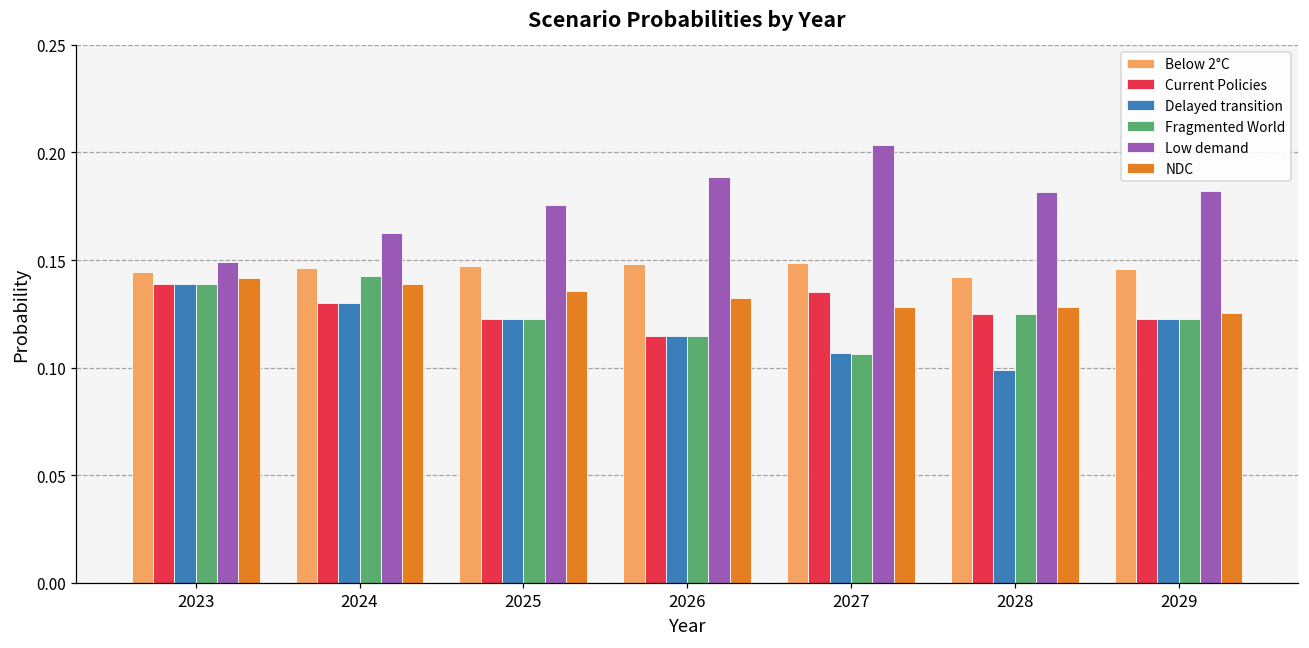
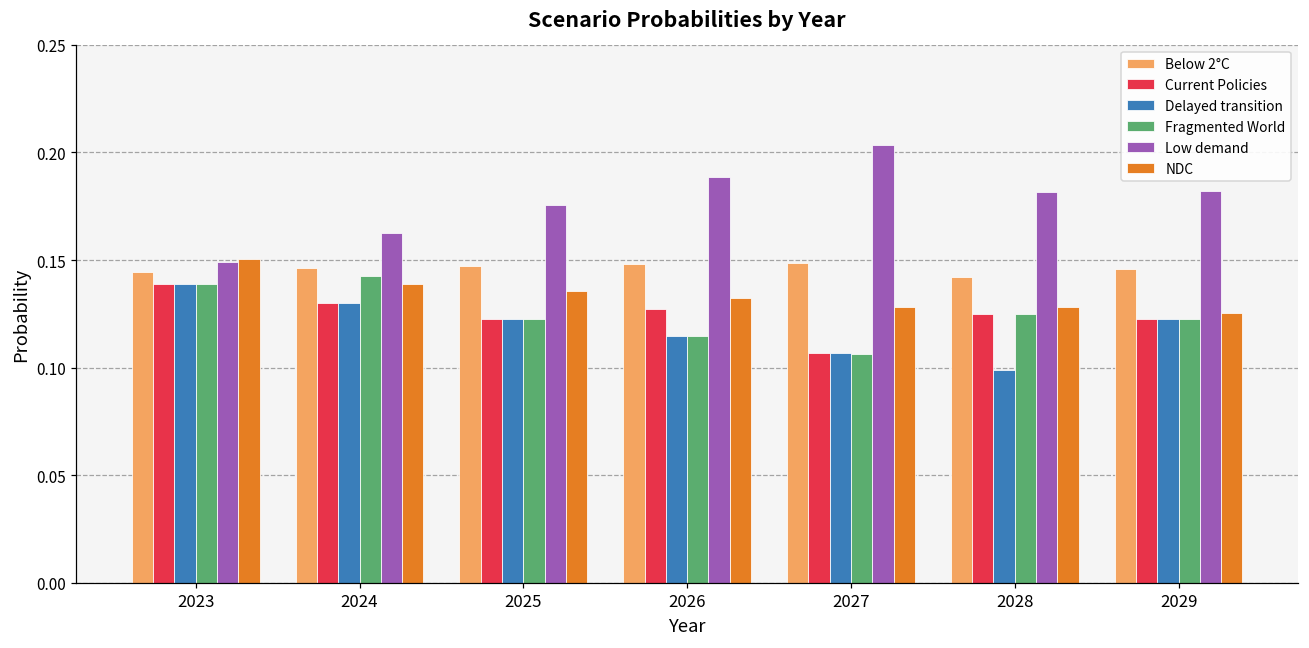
NDC, 2023: 0.142 -> 0.151
Current Policies, 2026: 0.115 -> 0.127
Current Policies, 2027: 0.135 -> 0.107
